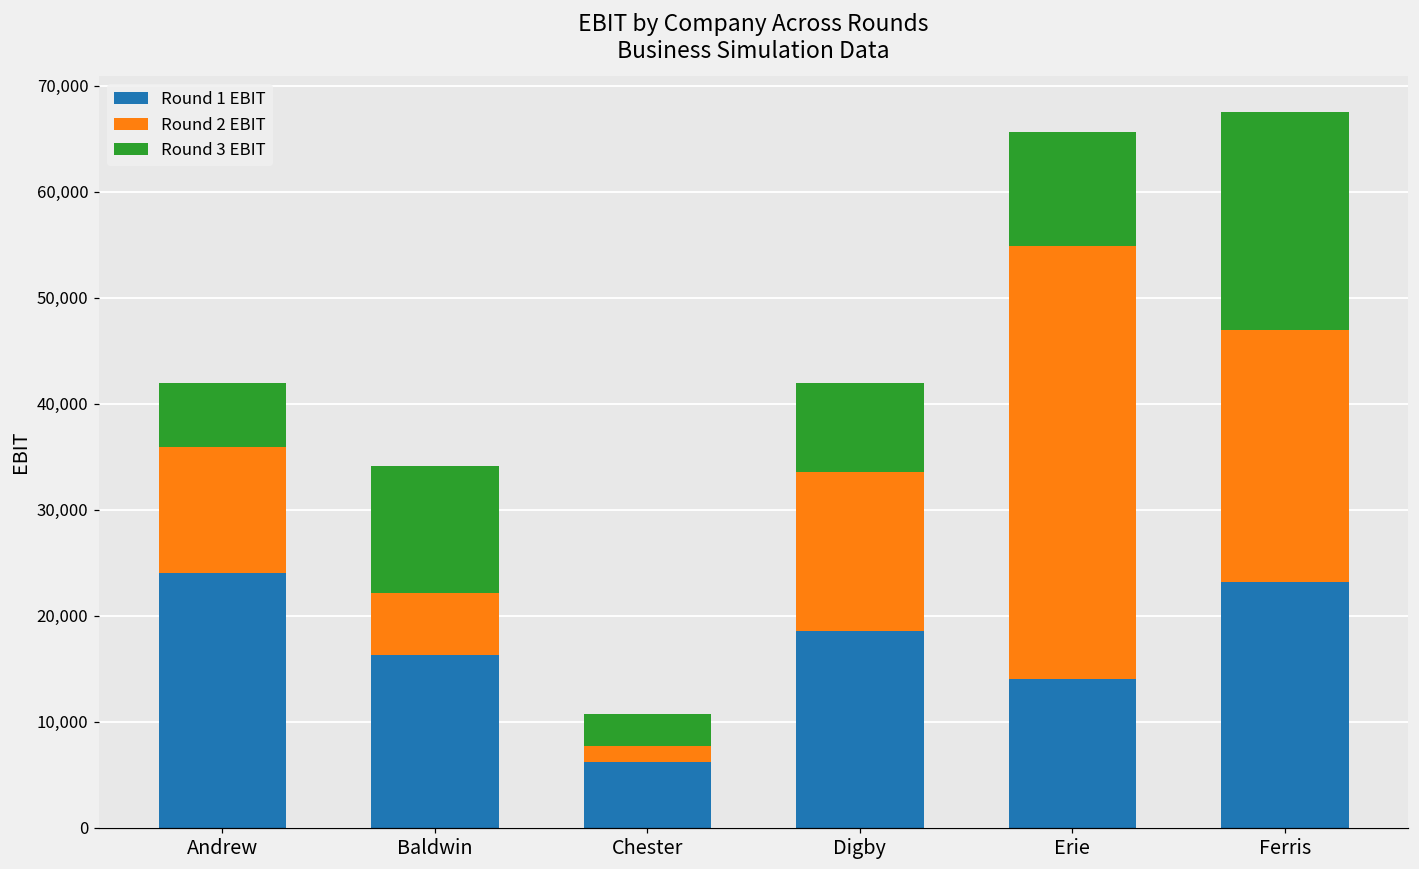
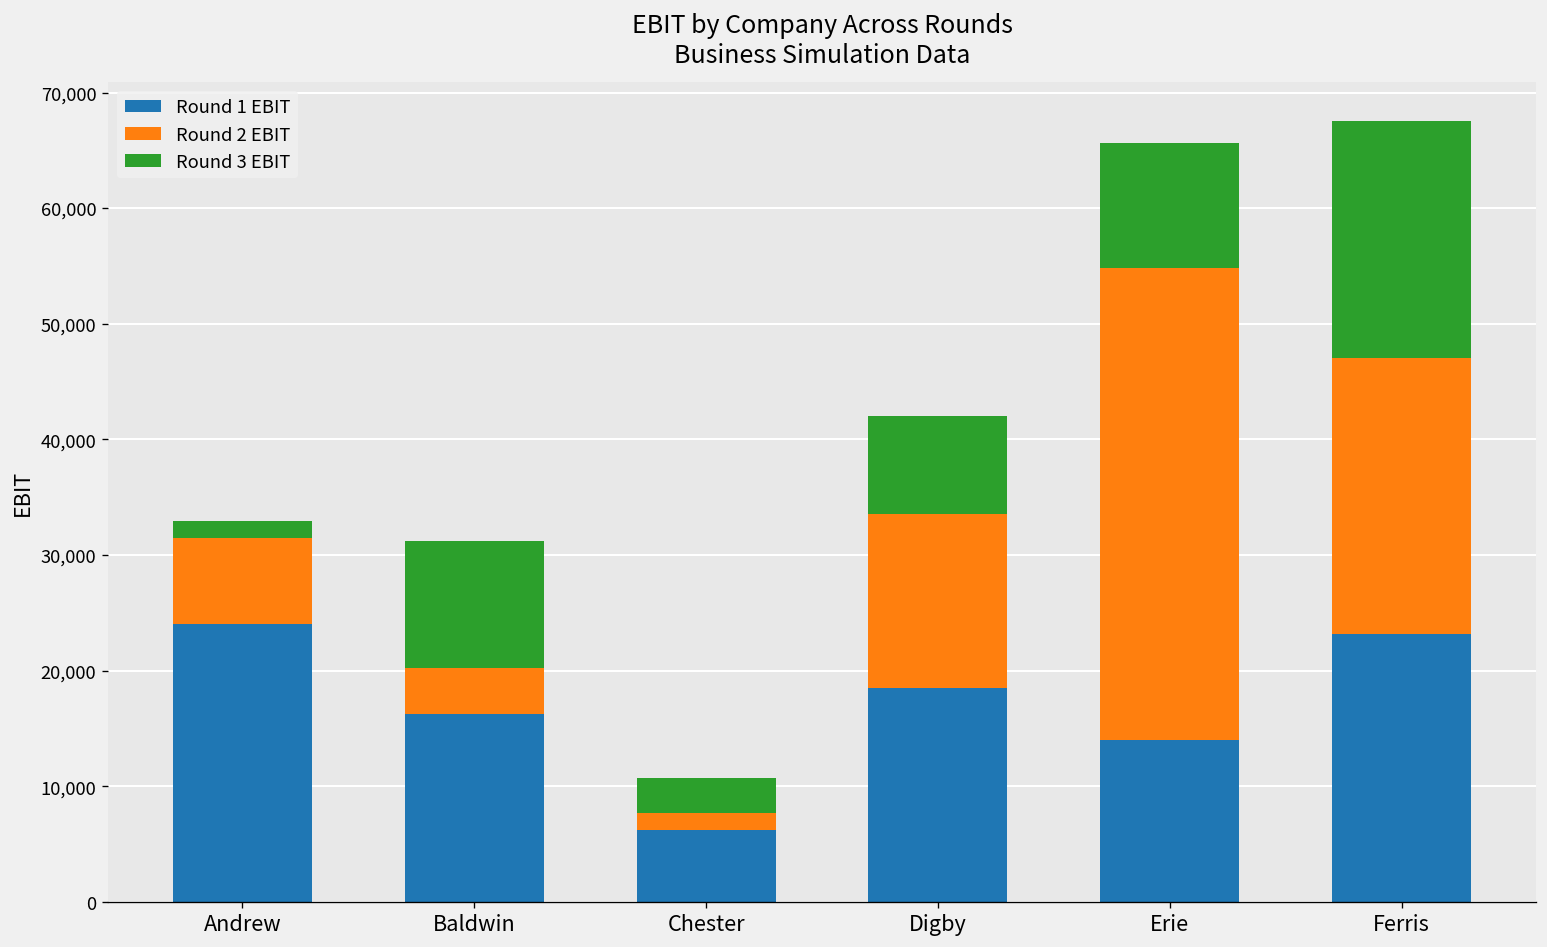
Round 2 EBIT, Andrew: 12,000 -> 7,000
Round 3 EBIT, Andrew: 6,000 -> 1,000
Round 2 EBIT, Baldwin: 6,000 -> 4,000
Round 3 EBIT, Baldwin: 12,000 -> 11,000
